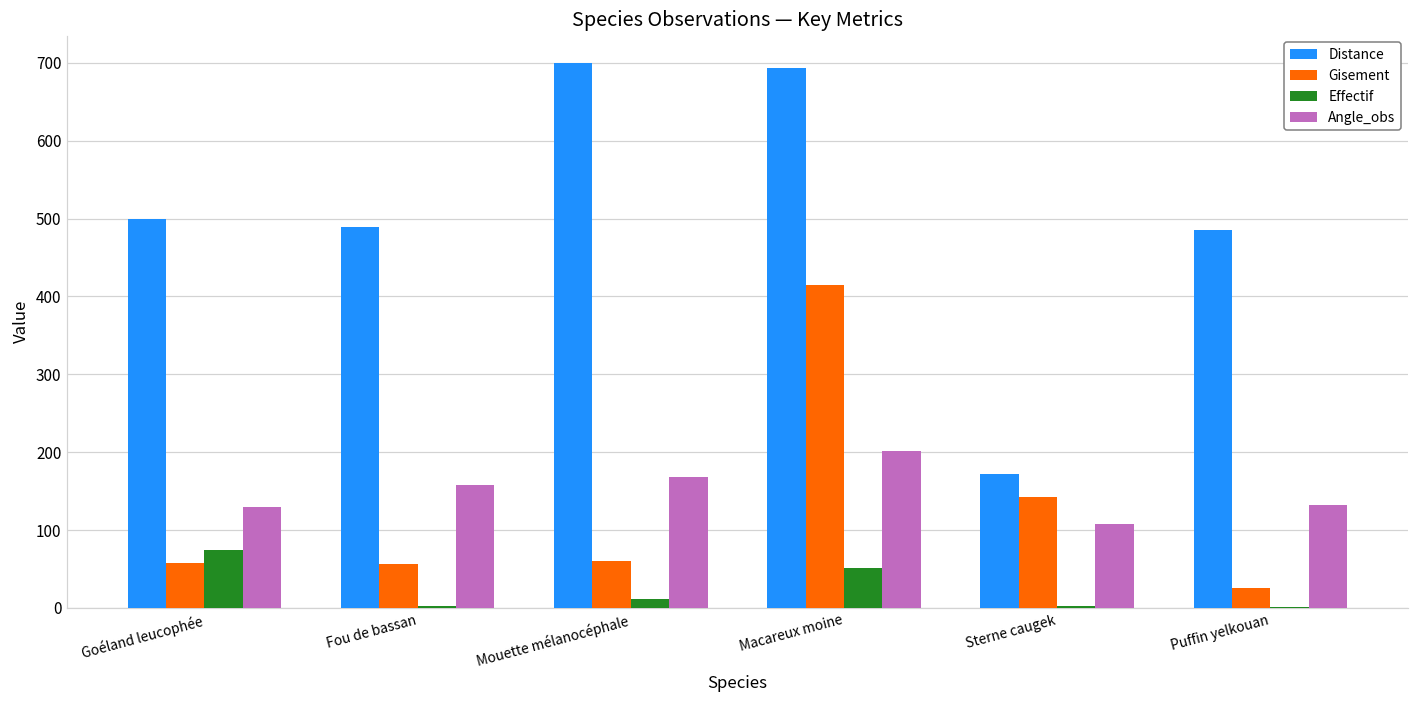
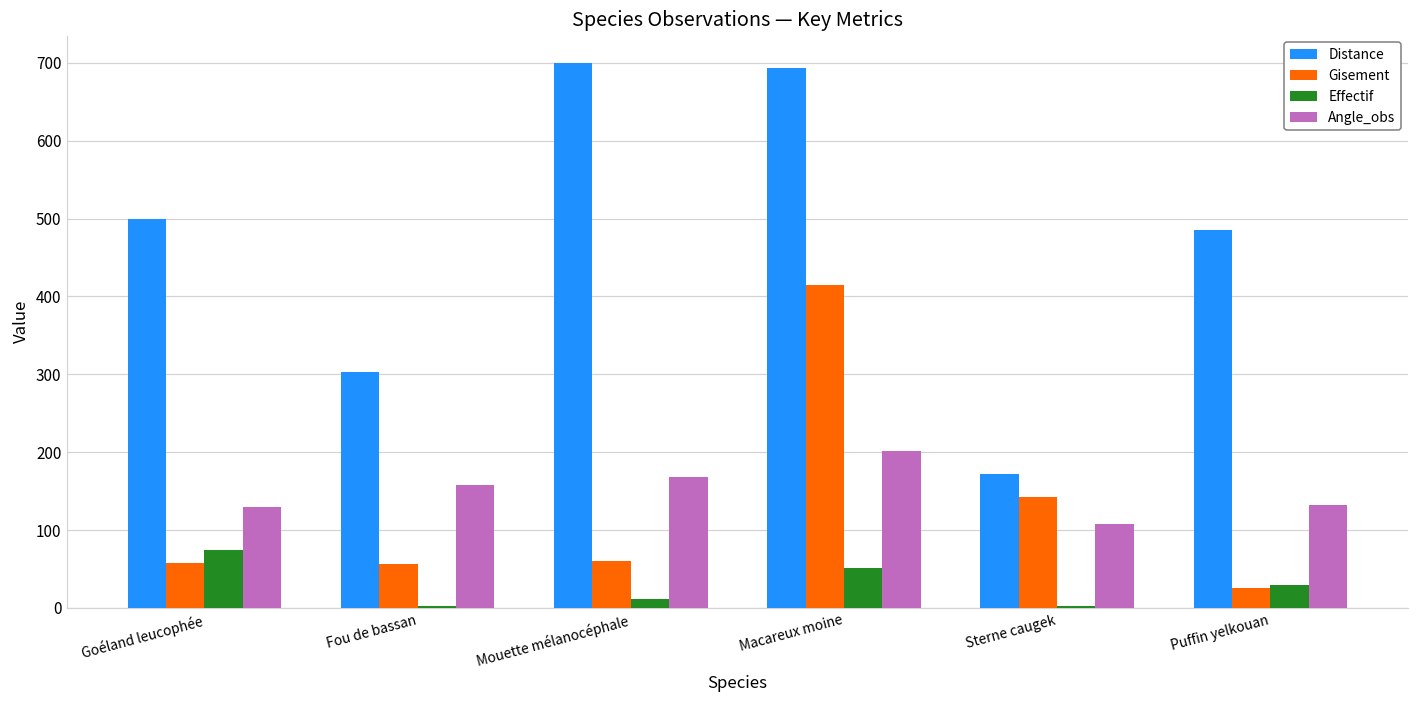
Distance, Fou de bassan: 490 -> 300
Effectif, Puffin yelkouan: 0 -> 30
